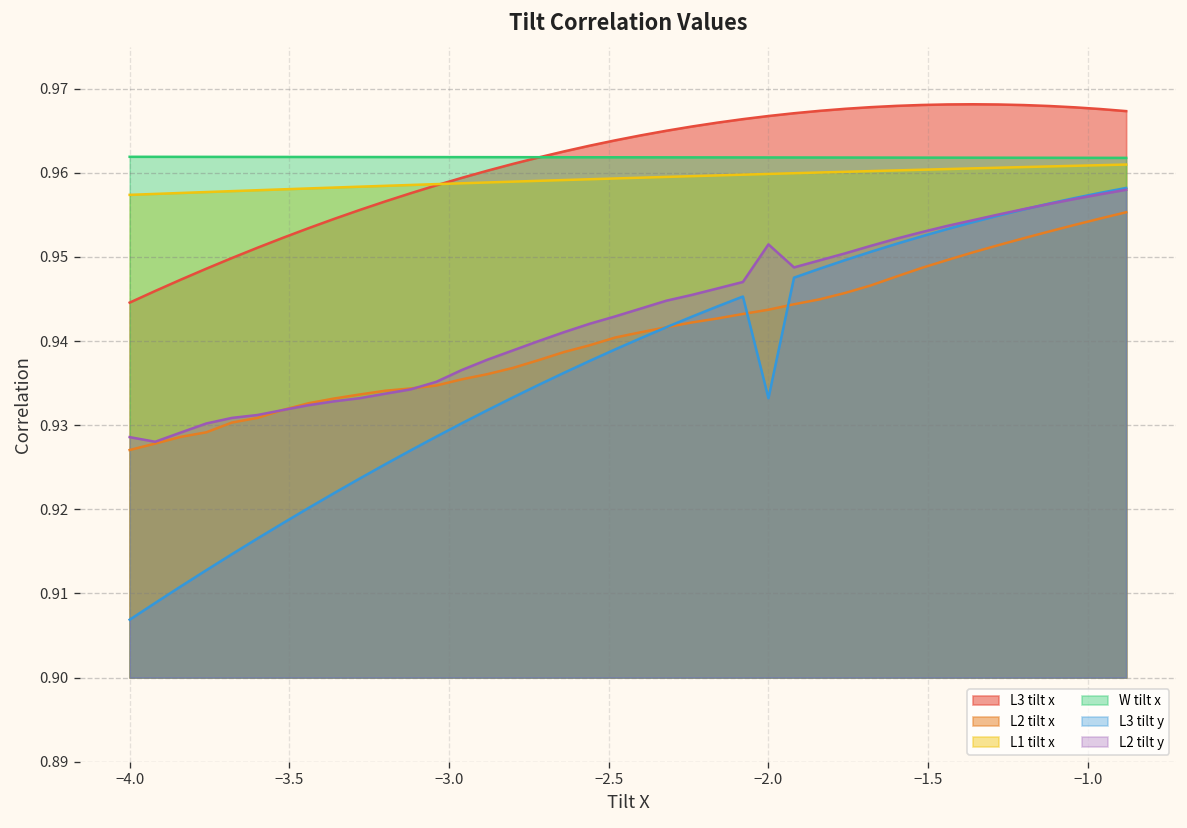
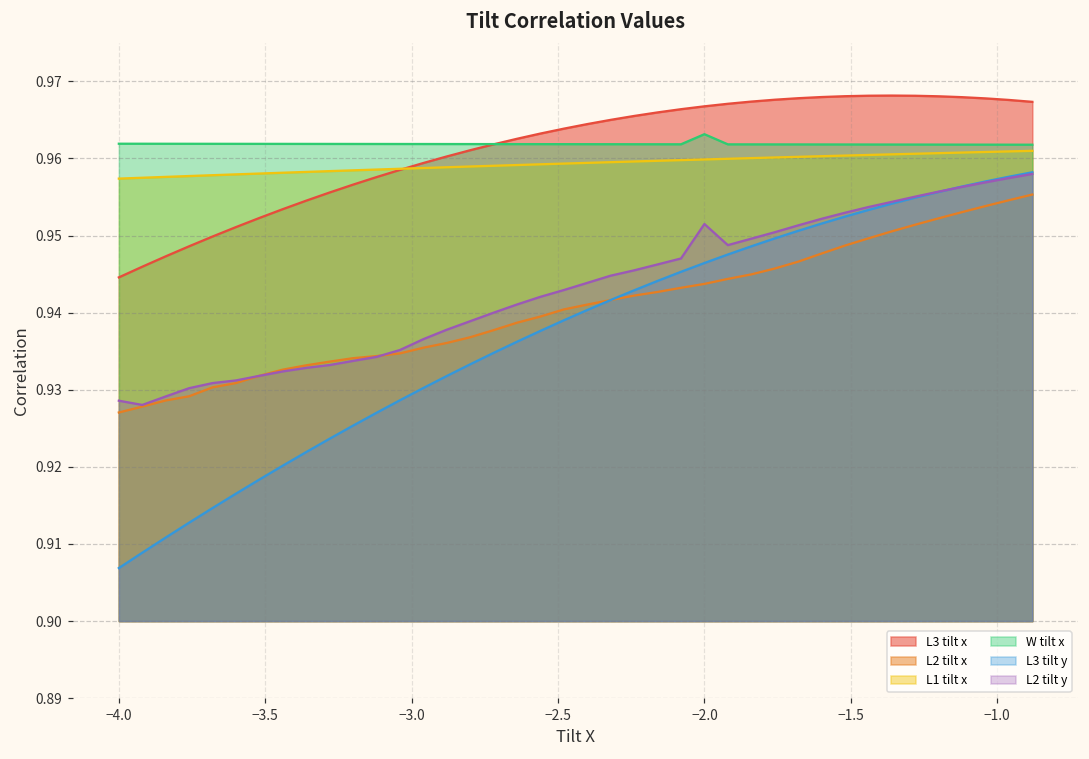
W tilt x, −2.0: 0.962 -> 0.963
L3 tilt y, −2.0: 0.933 -> 0.946
